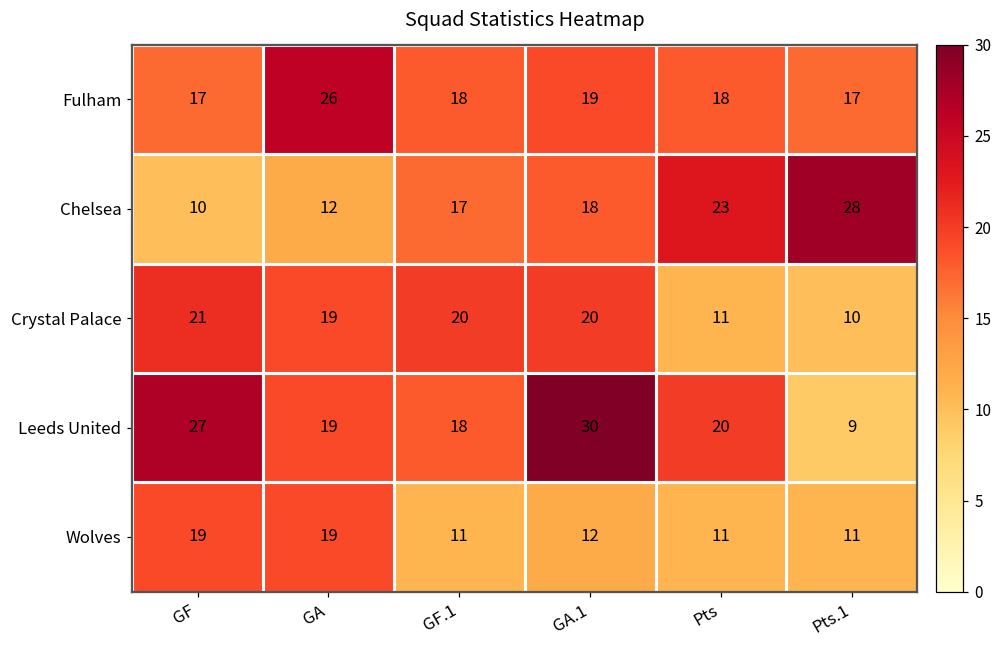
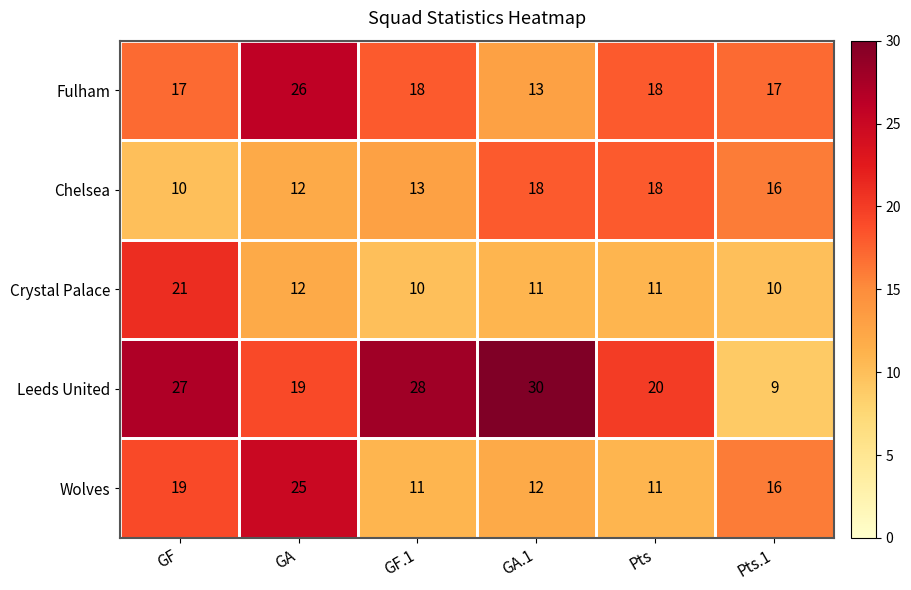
Fulham, GA.1: 19 -> 13
Chelsea, GF.1: 17 -> 13
Chelsea, Pts: 23 -> 18
Chelsea, Pts.1: 28 -> 16
Crystal Palace, GA: 19 -> 12
Crystal Palace, GF.1: 20 -> 10
Crystal Palace, GA.1: 20 -> 11
Leeds United, GF.1: 18 -> 28
Wolves, GA: 19 -> 25
Wolves, Pts.1: 11 -> 16
